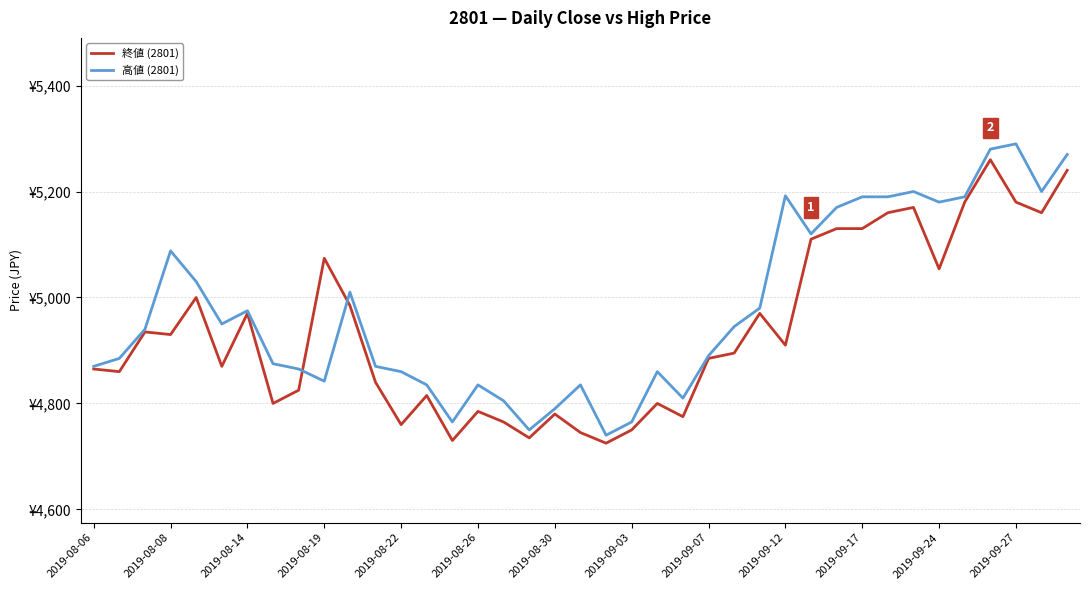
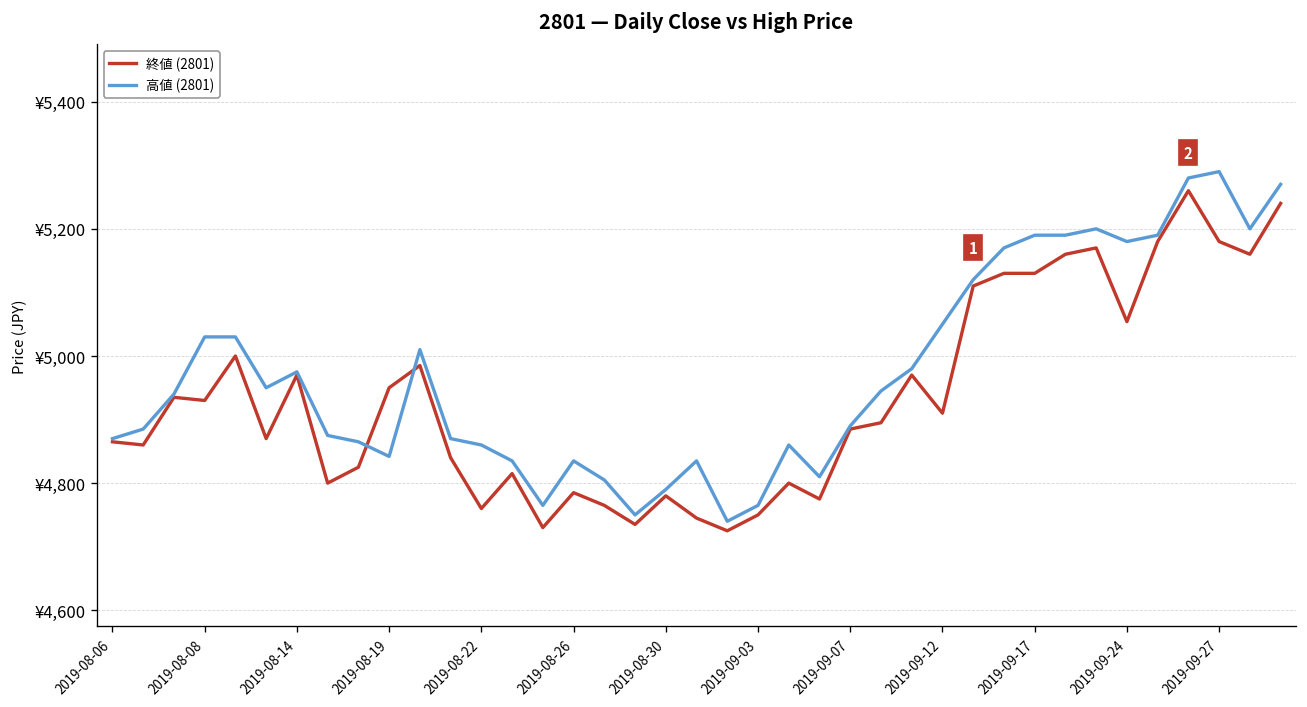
高値 (2801), 2019-08-08: ¥5,090 -> ¥5,030
終値 (2801), 2019-08-19: ¥5,070 -> ¥4,950
高値 (2801), 2019-09-12: ¥5,190 -> ¥5,050
